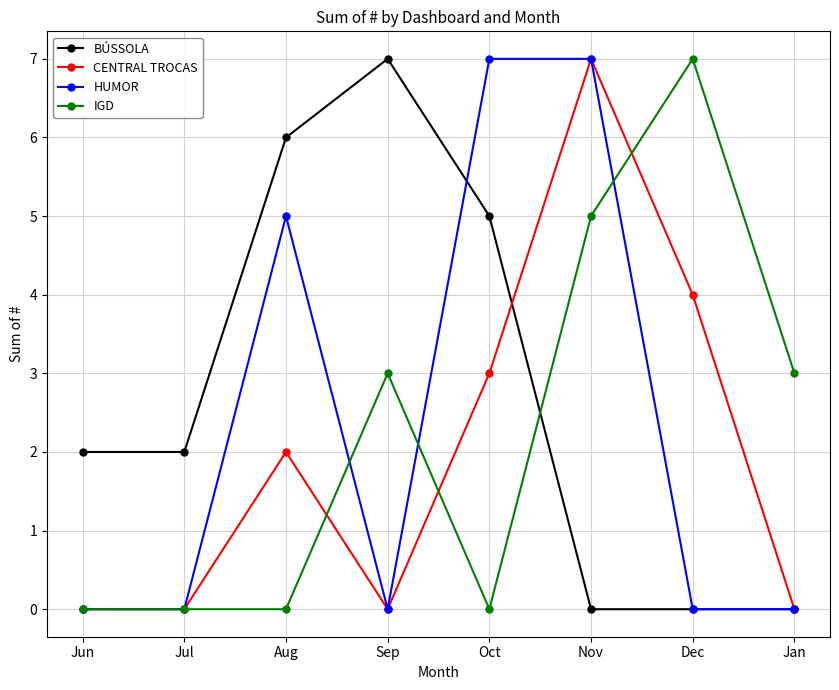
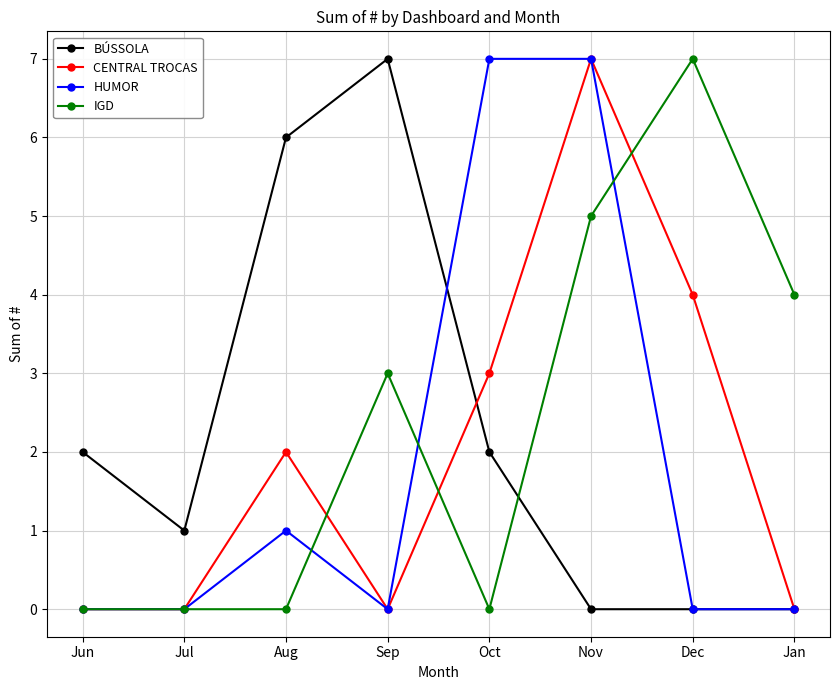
BÚSSOLA, Jul: 2 -> 1
HUMOR, Aug: 5 -> 1
BÚSSOLA, Oct: 5 -> 2
IGD, Jan: 3 -> 4
